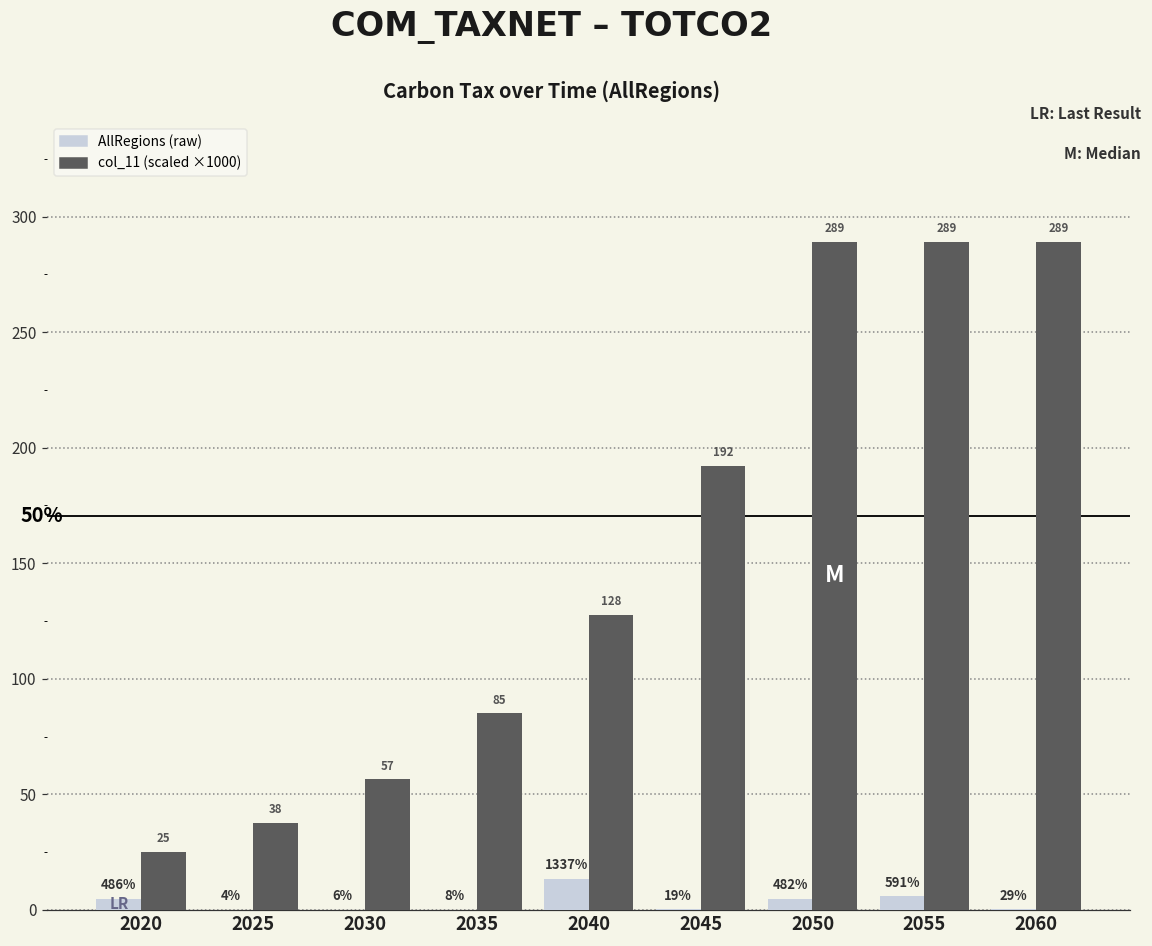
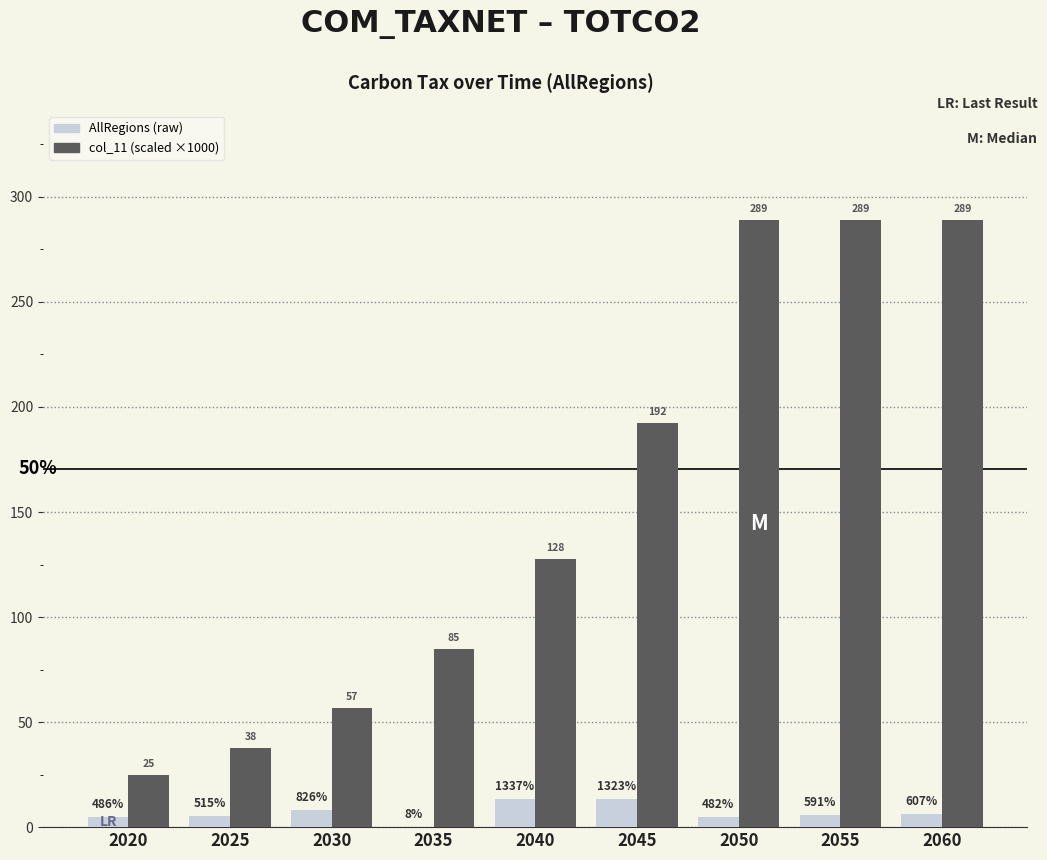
AllRegions (raw), 2025: 4% -> 515%
AllRegions (raw), 2030: 6% -> 826%
AllRegions (raw), 2045: 19% -> 1323%
AllRegions (raw), 2060: 29% -> 607%
